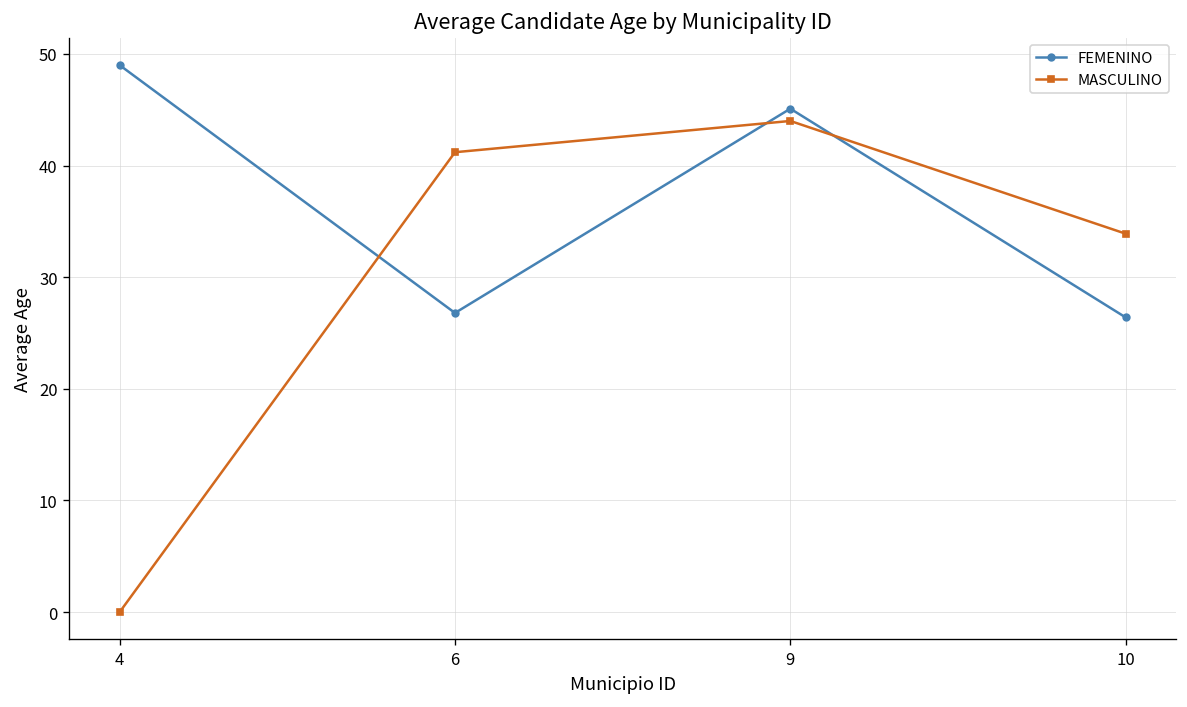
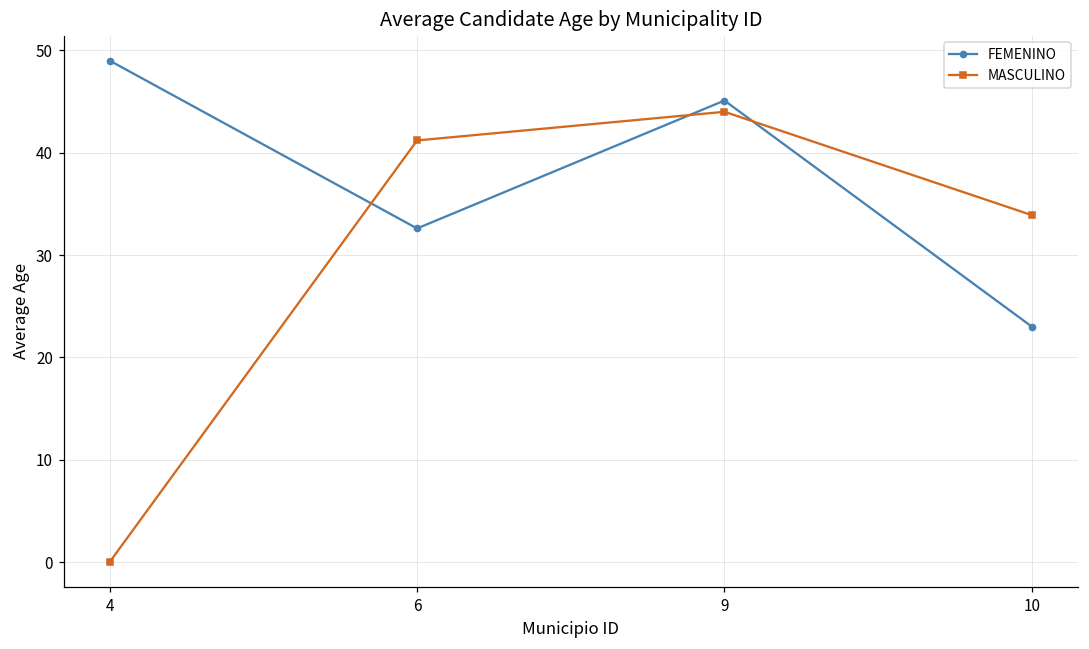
FEMENINO, 6: 27 -> 33
FEMENINO, 10: 26 -> 23
